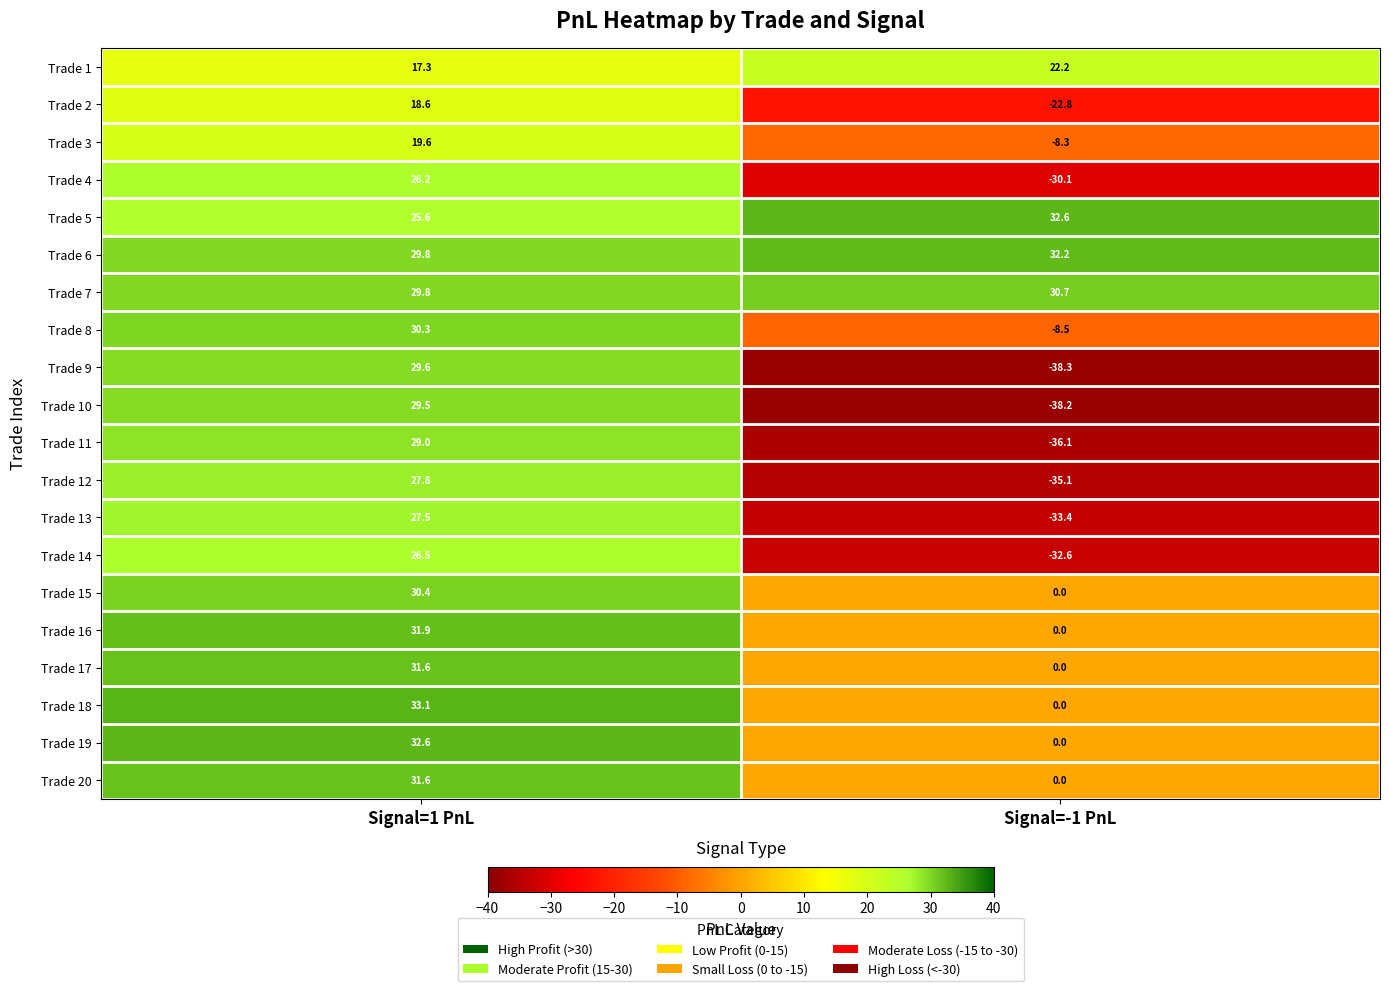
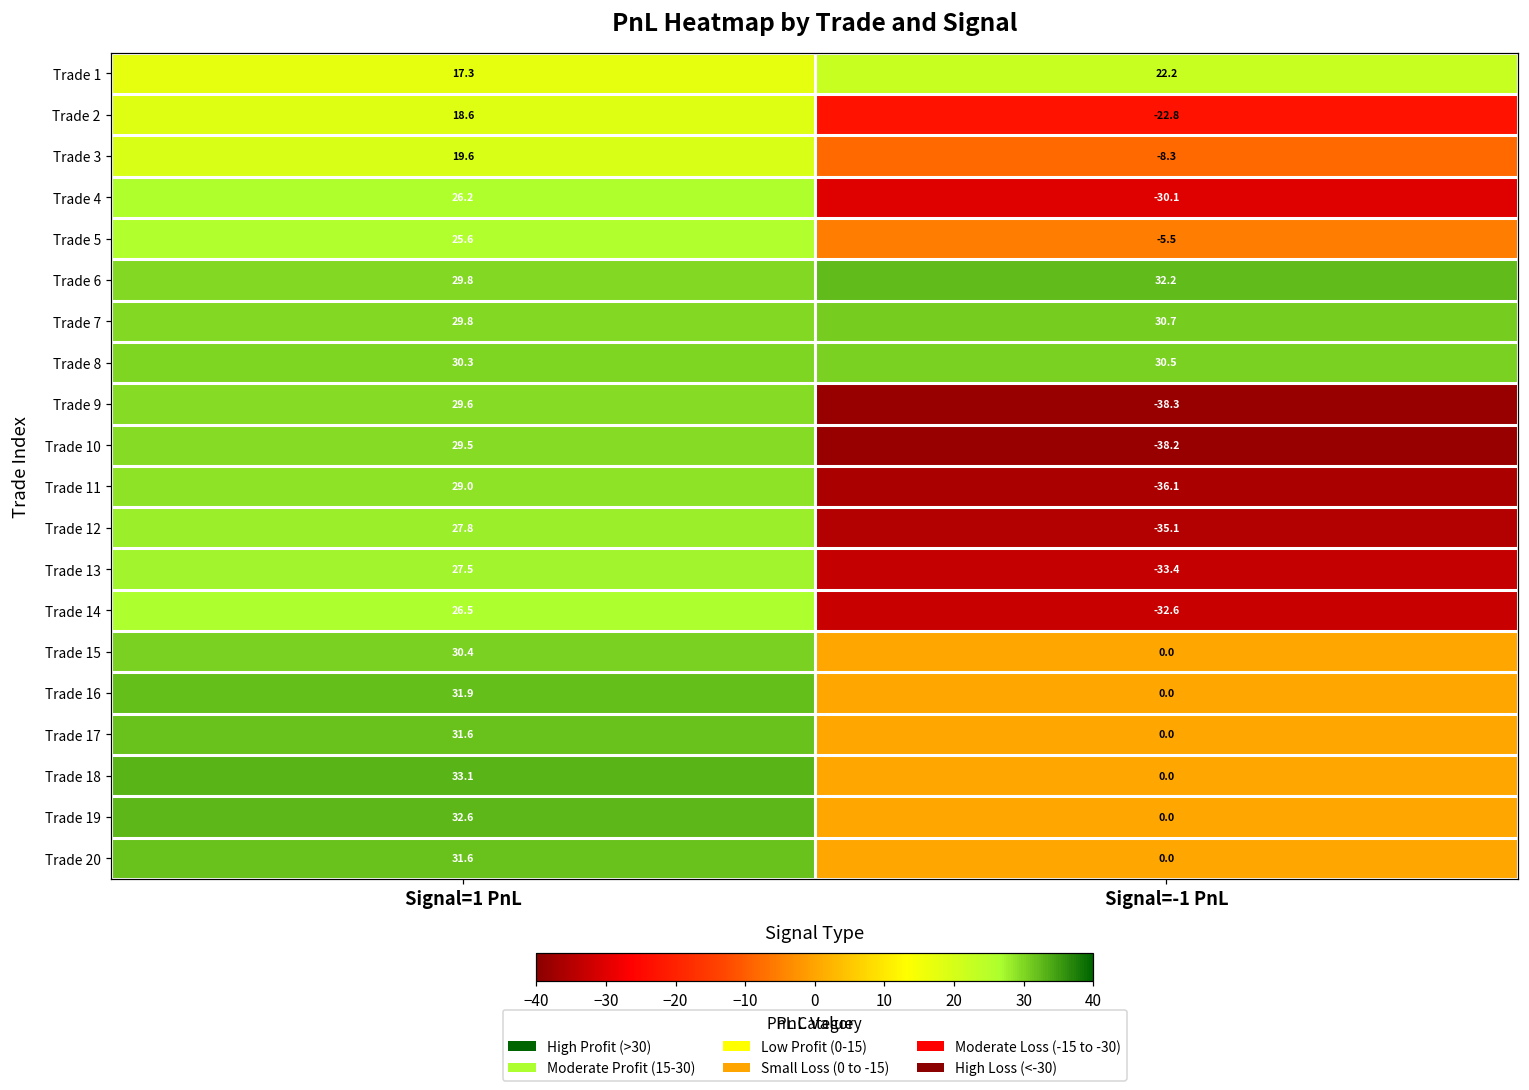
Trade 5, Signal=-1 PnL: 32.6 -> -5.5
Trade 8, Signal=-1 PnL: -8.5 -> 30.5
